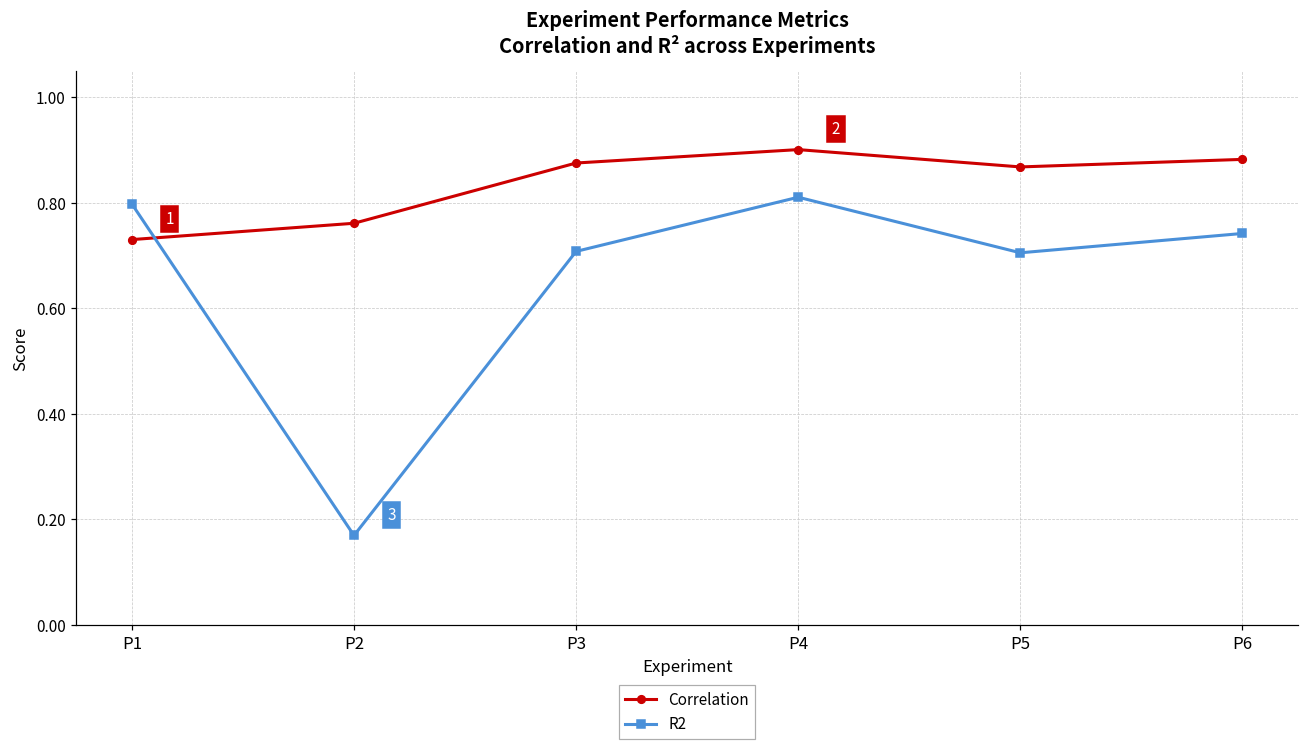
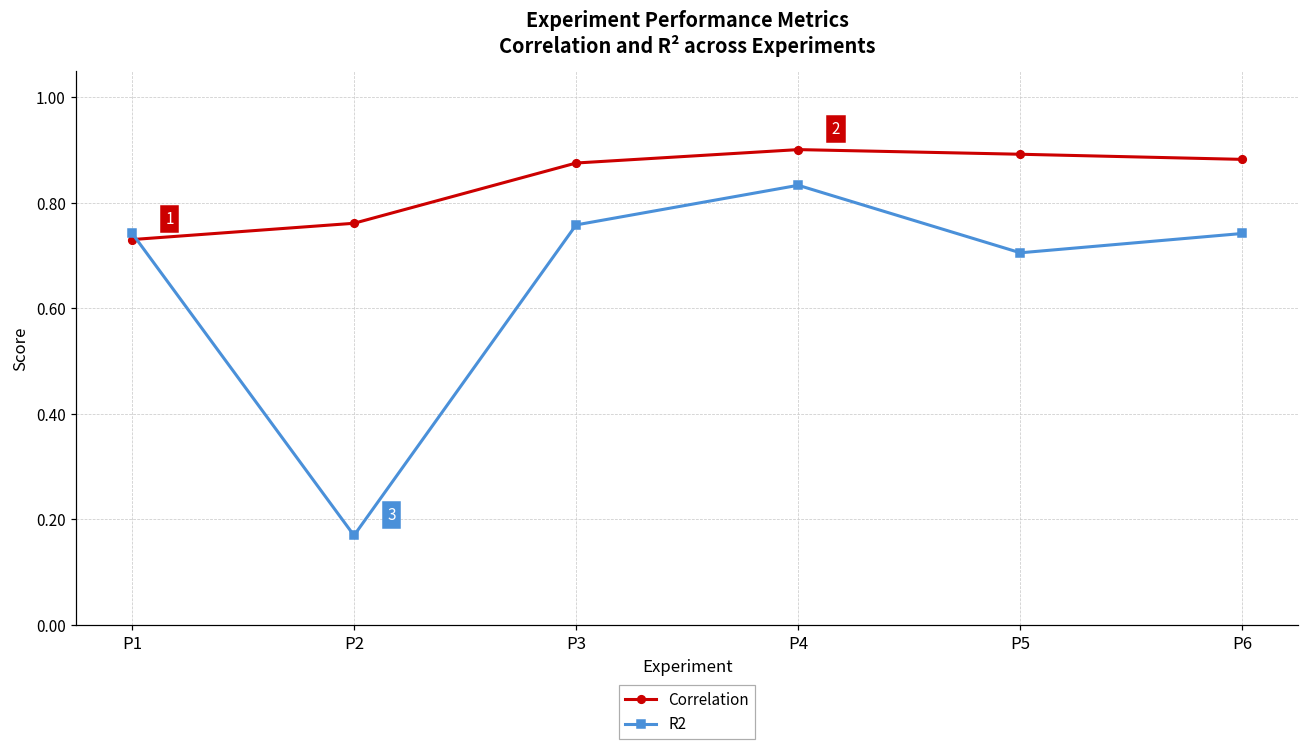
R2, P1: 0.80 -> 0.74
R2, P3: 0.71 -> 0.76
R2, P4: 0.81 -> 0.83
Correlation, P5: 0.87 -> 0.89
